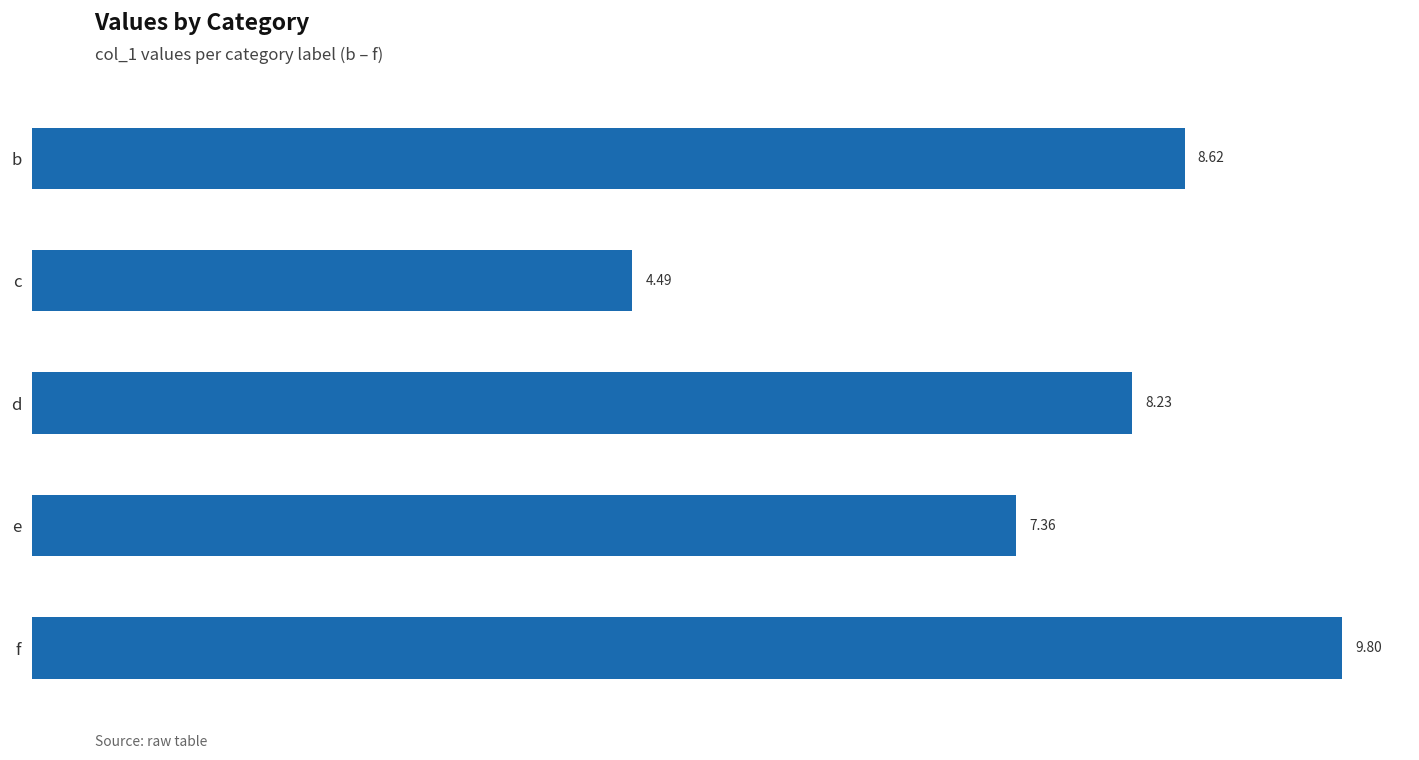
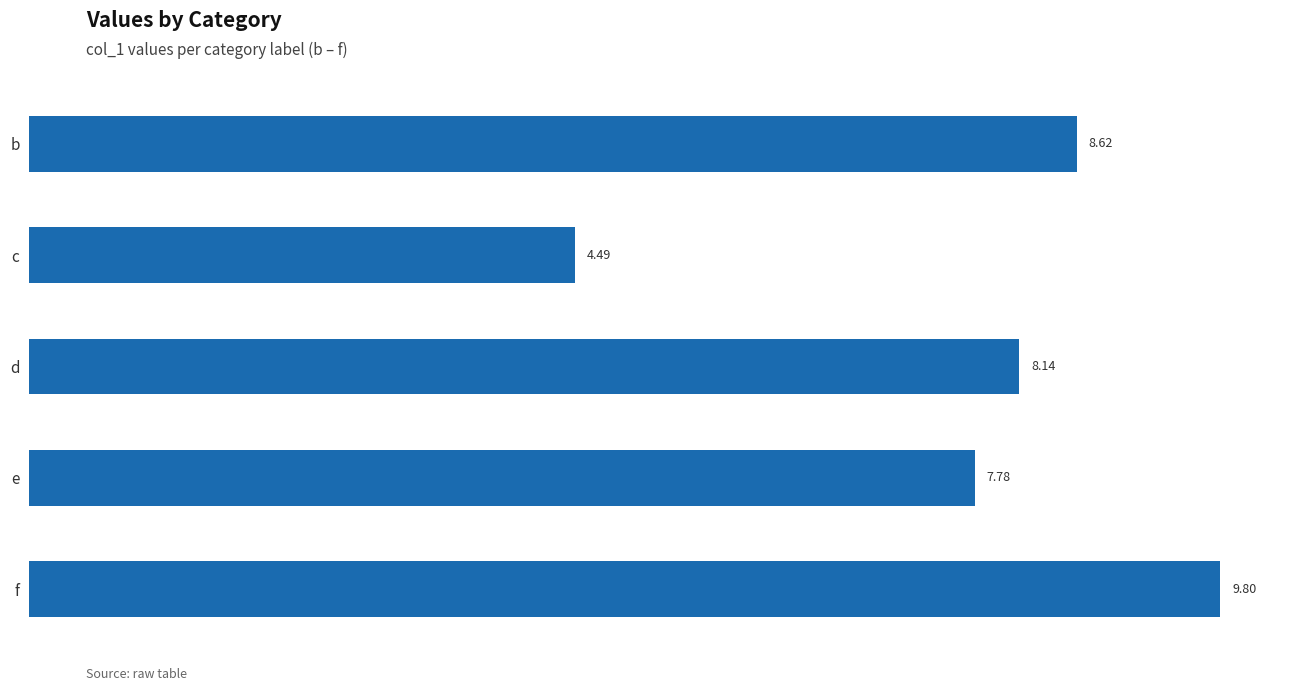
d: 8.23 -> 8.14
e: 7.36 -> 7.78
